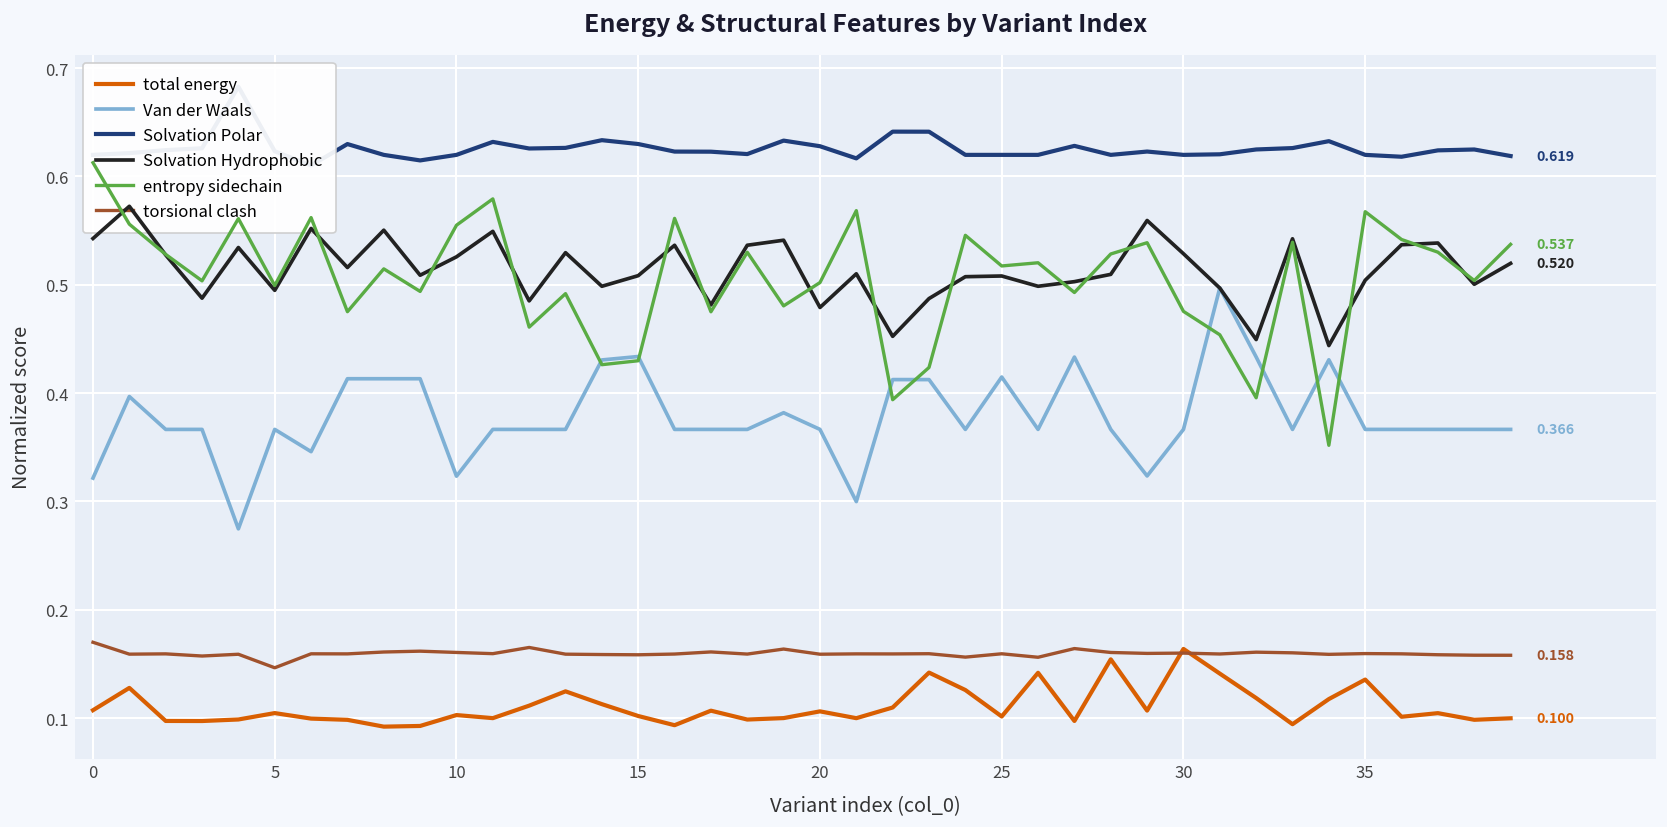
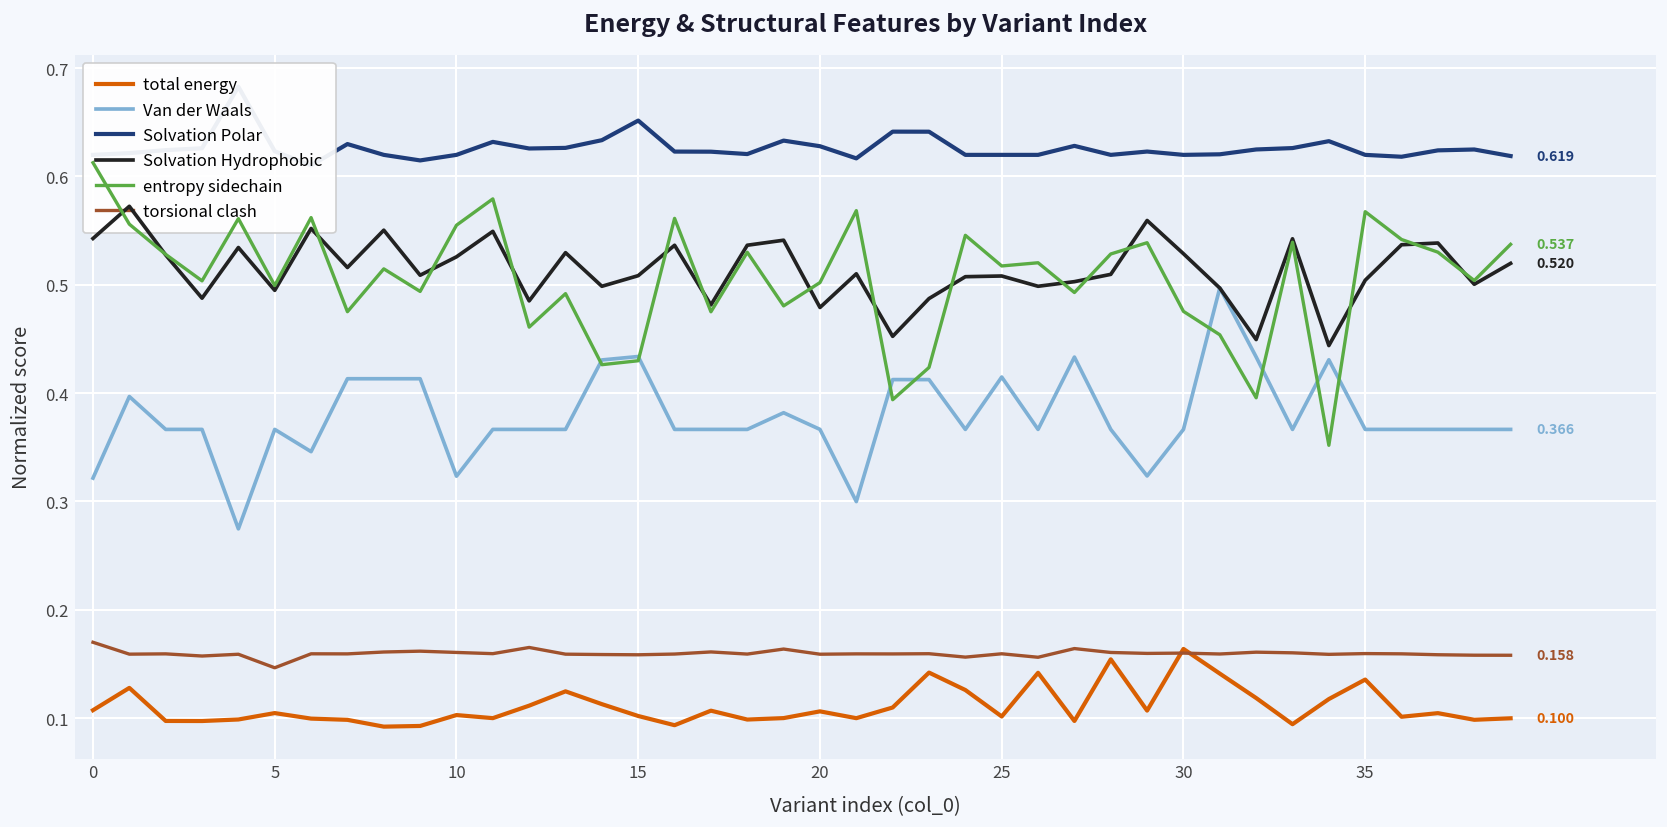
Solvation Polar, 15: 0.63 -> 0.65
